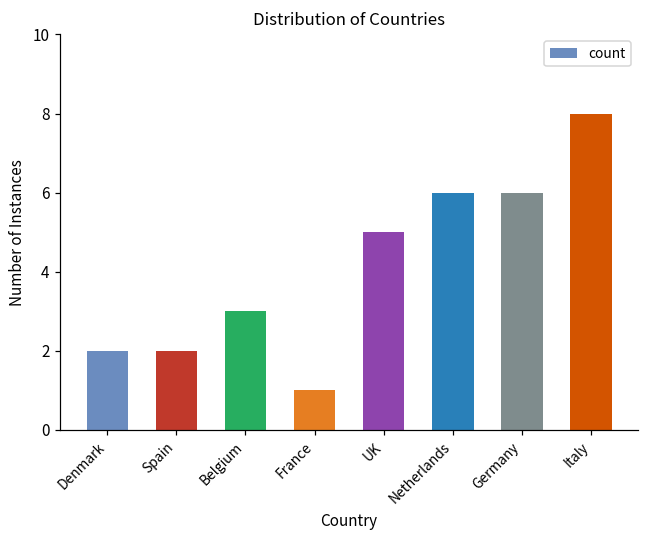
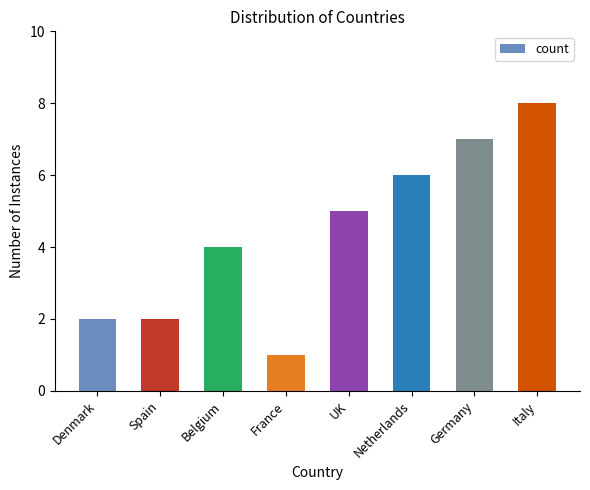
Belgium: 3 -> 4
Germany: 6 -> 7
